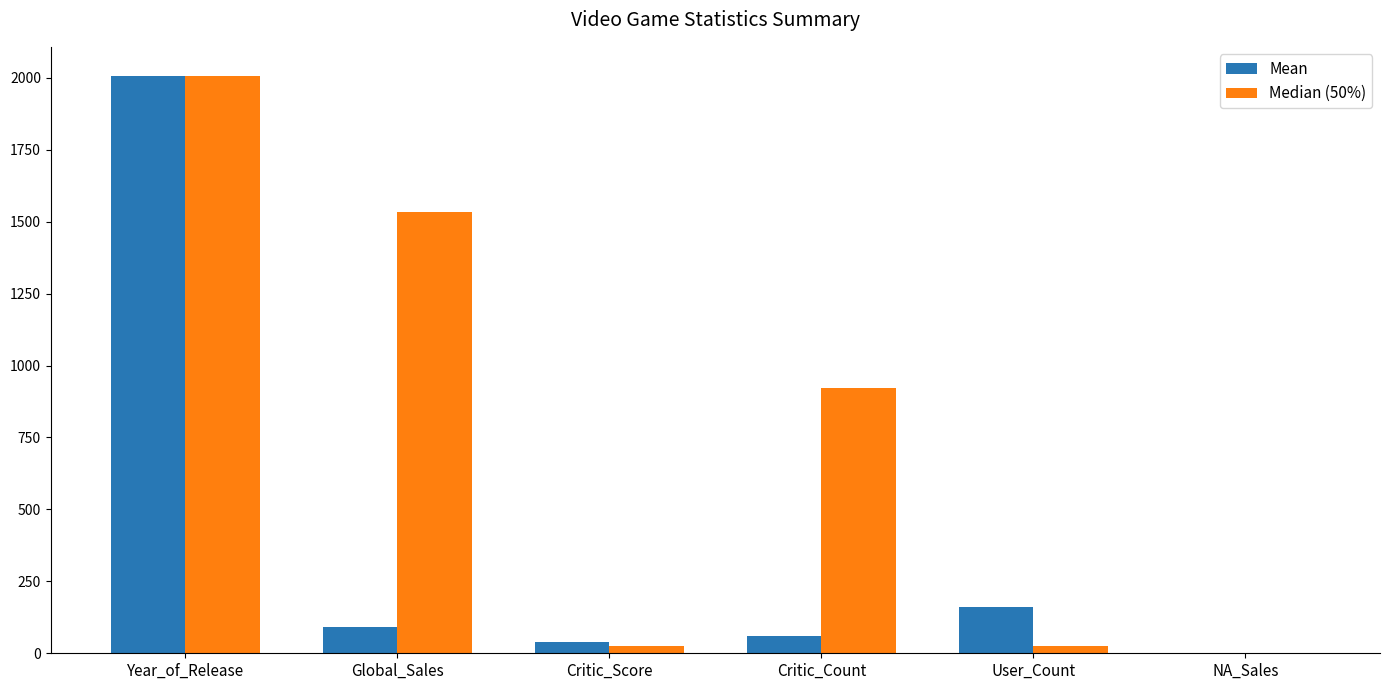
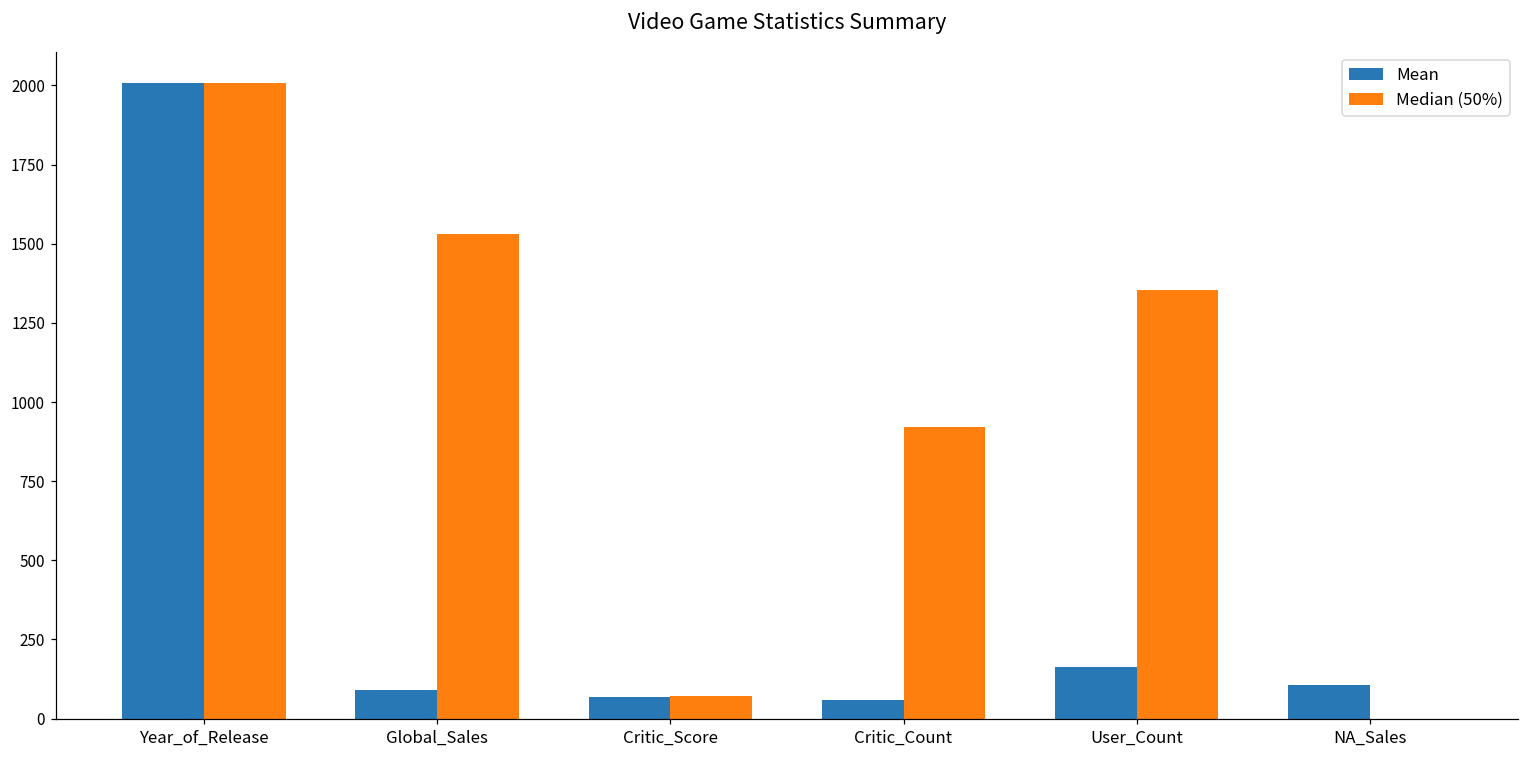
Mean, Critic_Score: 40 -> 70
Median (50%), Critic_Score: 20 -> 70
Median (50%), User_Count: 20 -> 1350
Mean, NA_Sales: 0 -> 110
